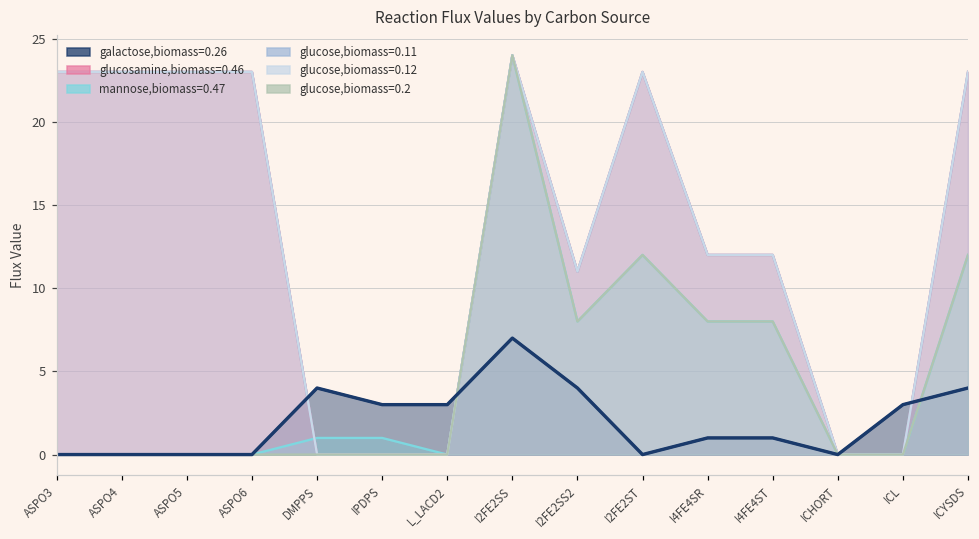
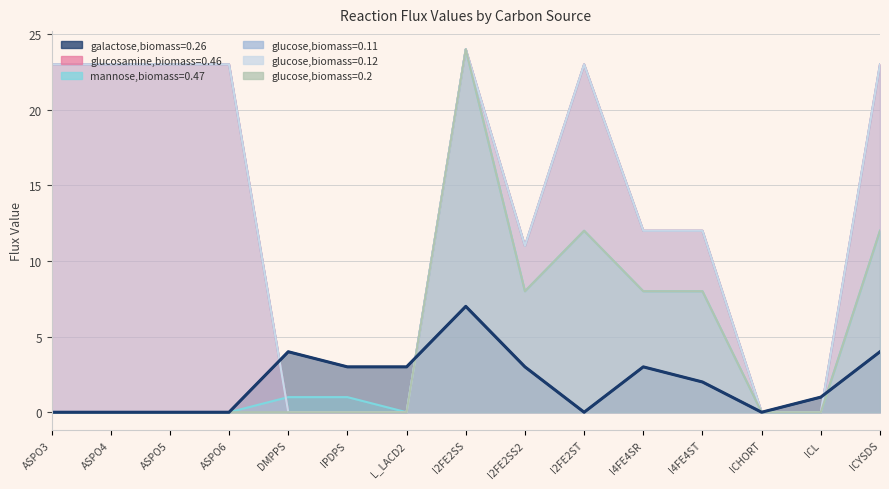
galactose,biomass=0.26, I2FE2SS2: 4 -> 3
galactose,biomass=0.26, I4FE4SR: 1 -> 3
galactose,biomass=0.26, I4FE4ST: 1 -> 2
galactose,biomass=0.26, ICL: 3 -> 1
